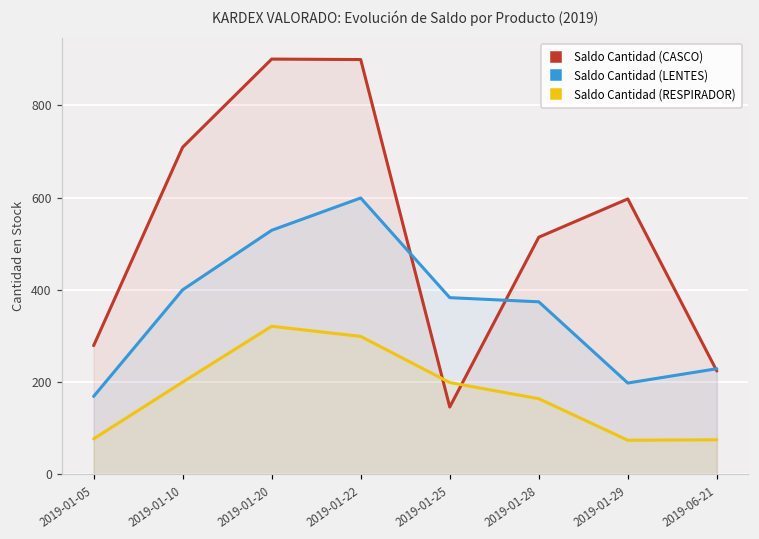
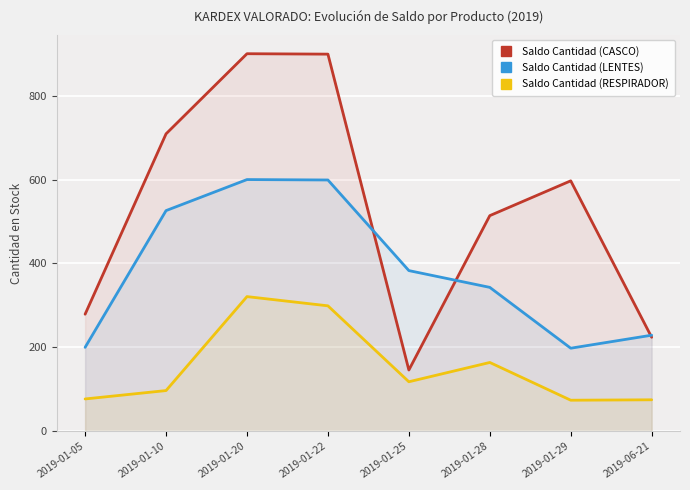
Saldo Cantidad (LENTES), 2019-01-05: 170 -> 200
Saldo Cantidad (LENTES), 2019-01-10: 400 -> 530
Saldo Cantidad (RESPIRADOR), 2019-01-10: 200 -> 100
Saldo Cantidad (LENTES), 2019-01-20: 530 -> 600
Saldo Cantidad (RESPIRADOR), 2019-01-25: 200 -> 120
Saldo Cantidad (LENTES), 2019-01-28: 370 -> 340
